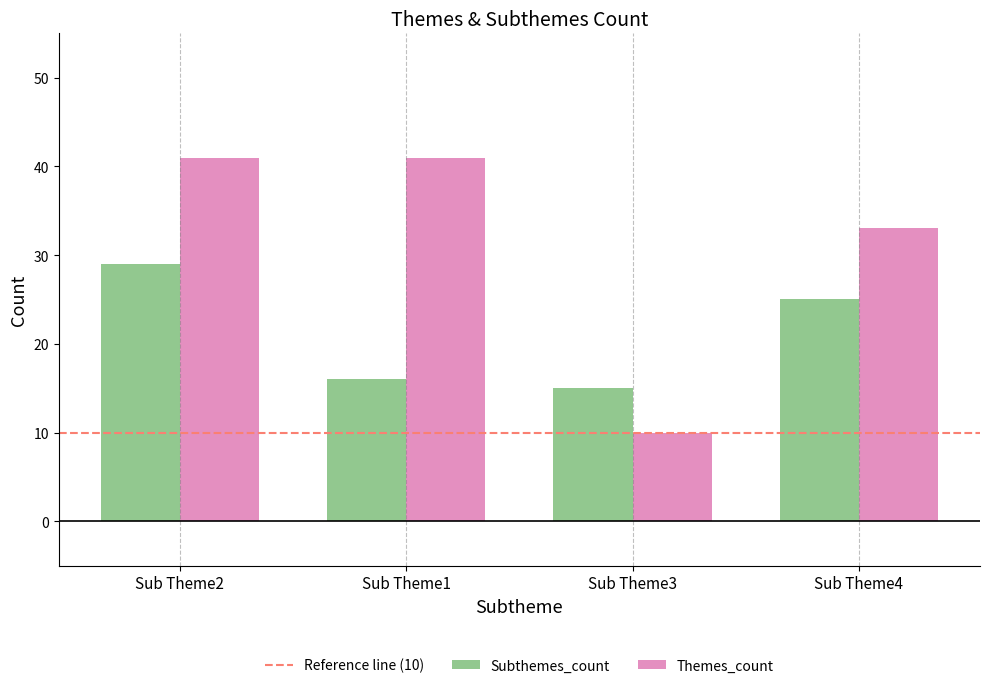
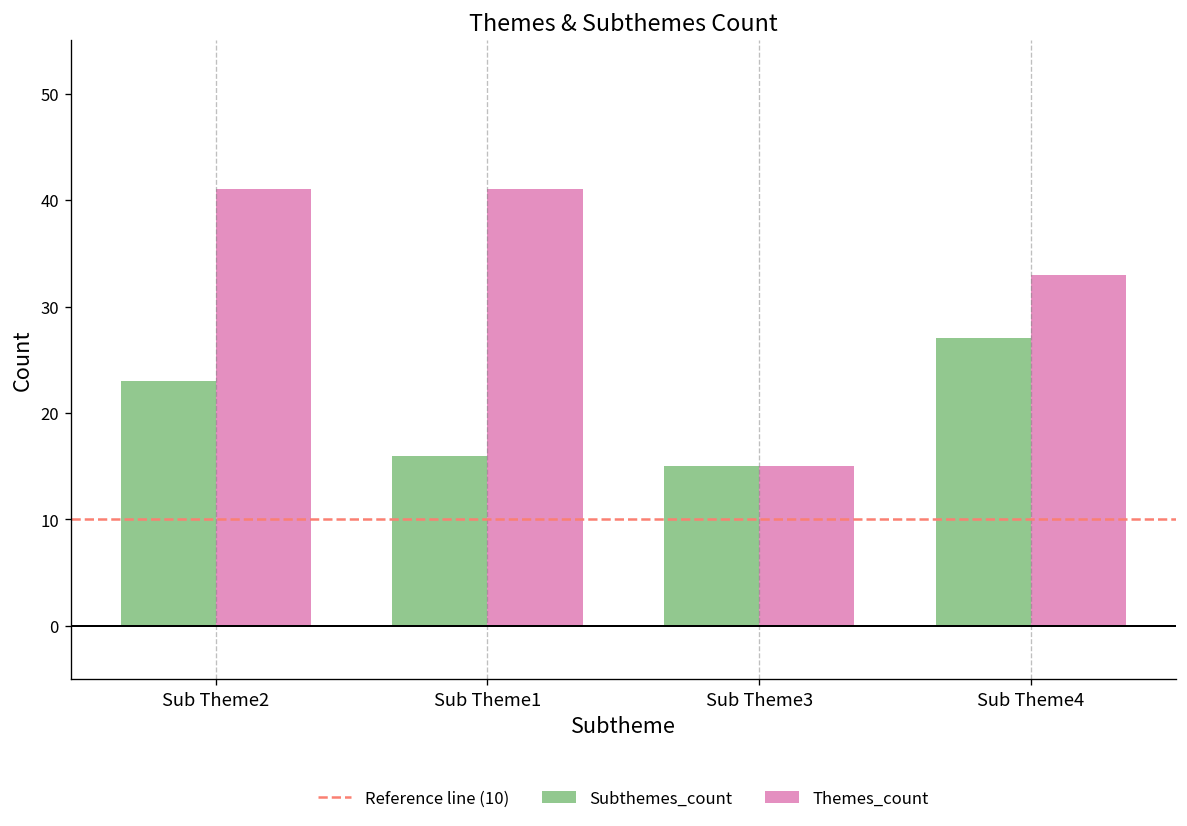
Subthemes_count, Sub Theme2: 29 -> 23
Themes_count, Sub Theme3: 10 -> 15
Subthemes_count, Sub Theme4: 25 -> 27
